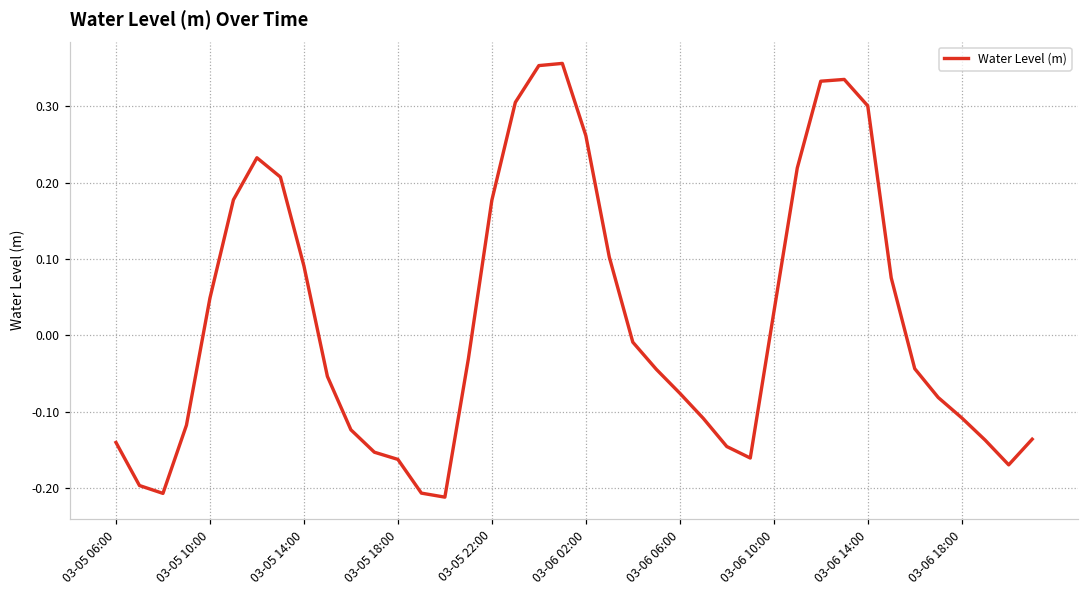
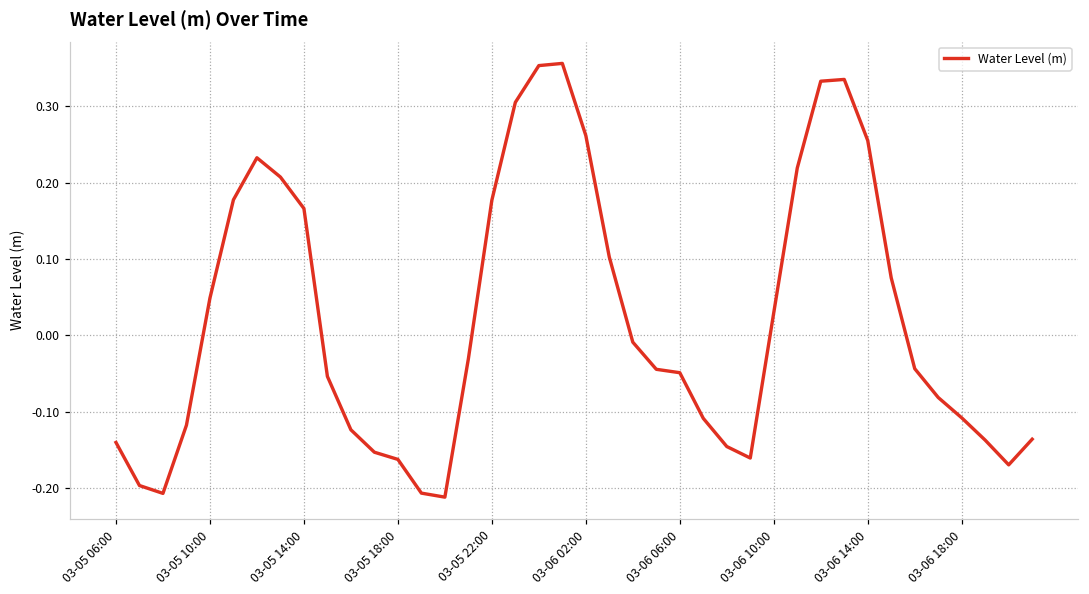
03-05 14:00: 0.09 -> 0.17
03-06 06:00: -0.08 -> -0.05
03-06 14:00: 0.30 -> 0.25
